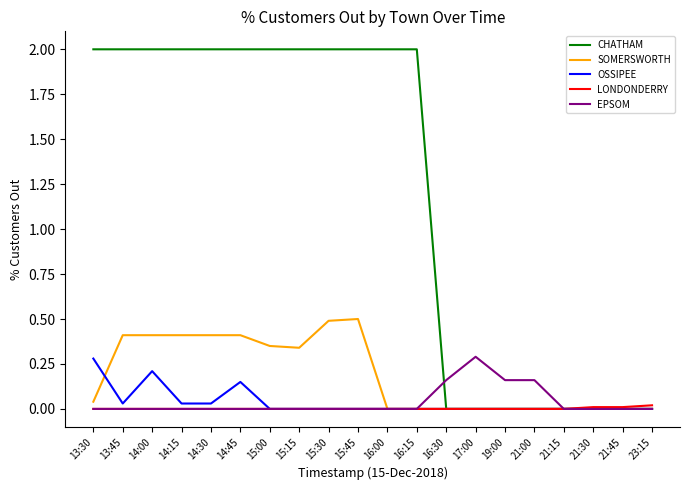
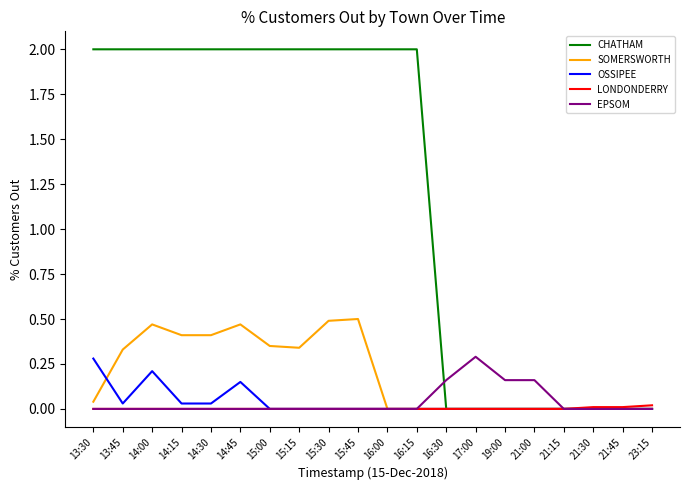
SOMERSWORTH, 13:45: 0.41 -> 0.33
SOMERSWORTH, 14:00: 0.41 -> 0.47
SOMERSWORTH, 14:45: 0.41 -> 0.47
